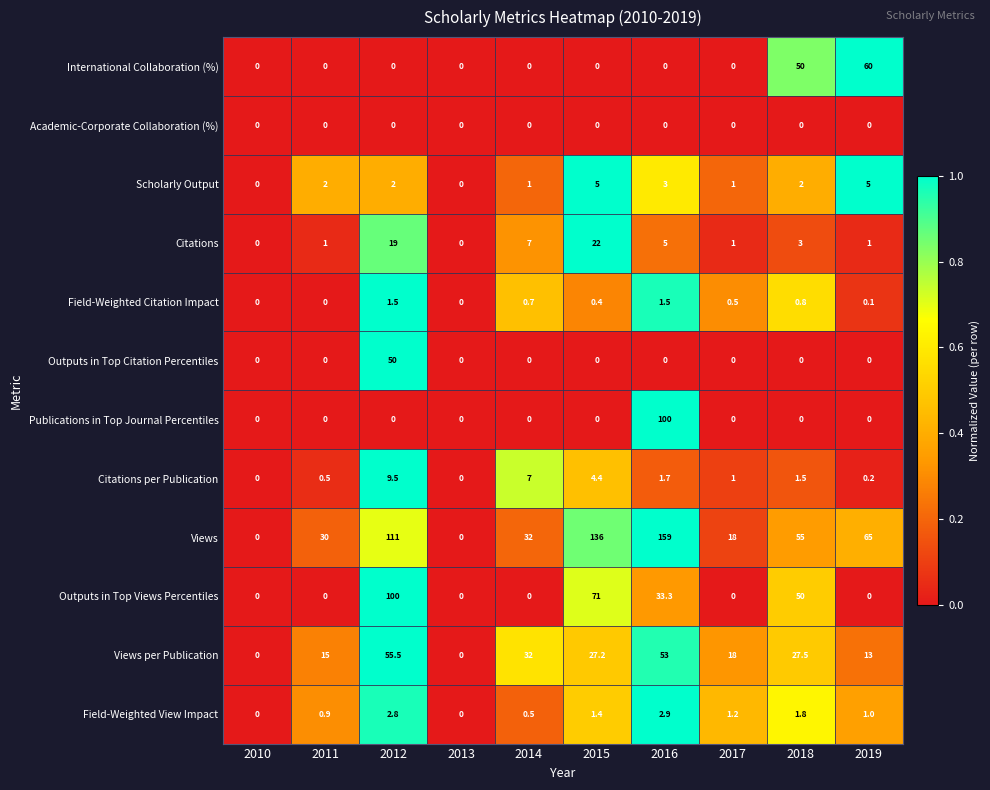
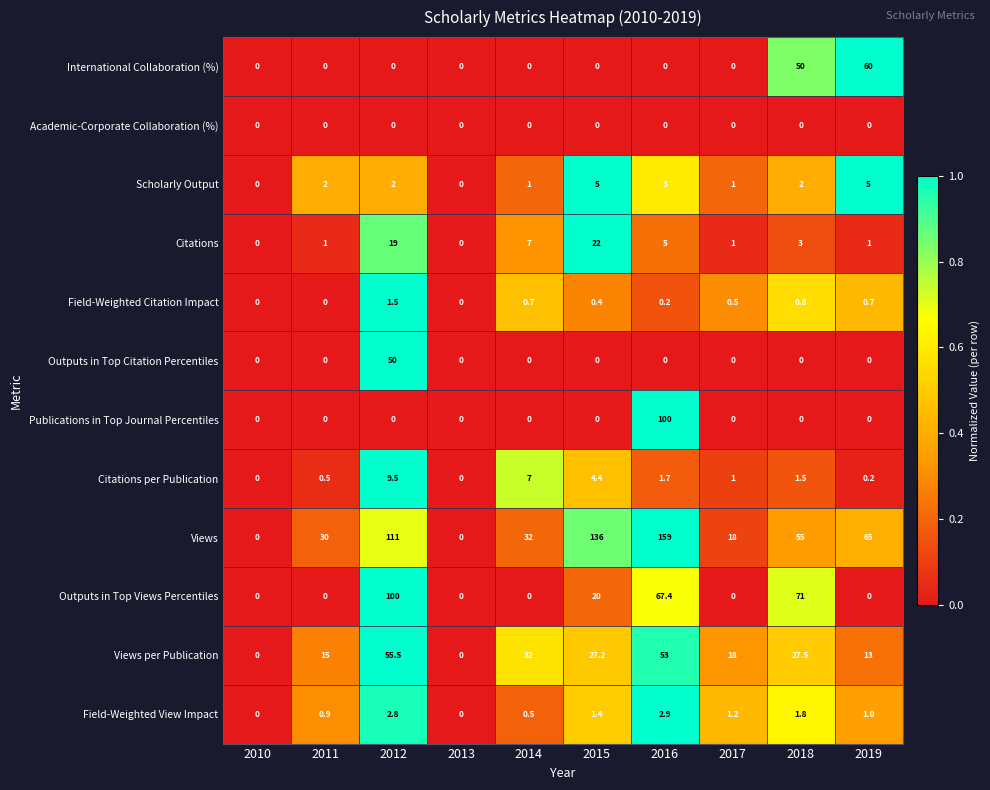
Field-Weighted Citation Impact, 2016: 1.5 -> 0.2
Field-Weighted Citation Impact, 2019: 0.1 -> 0.7
Outputs in Top Views Percentiles, 2015: 71 -> 20
Outputs in Top Views Percentiles, 2016: 33.3 -> 67.4
Outputs in Top Views Percentiles, 2018: 50 -> 71
